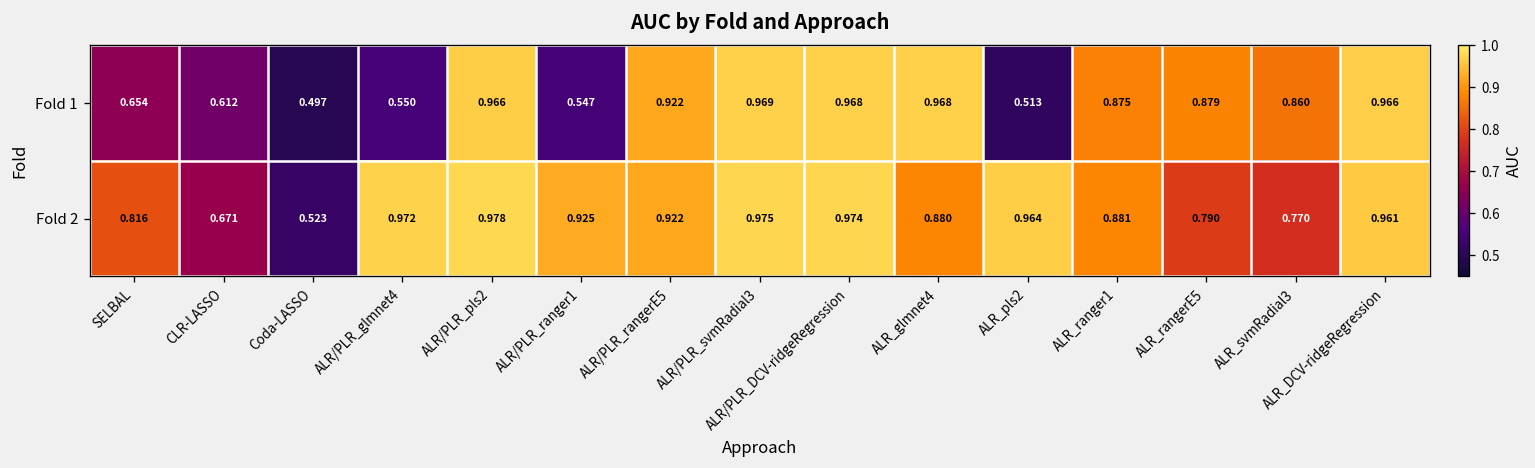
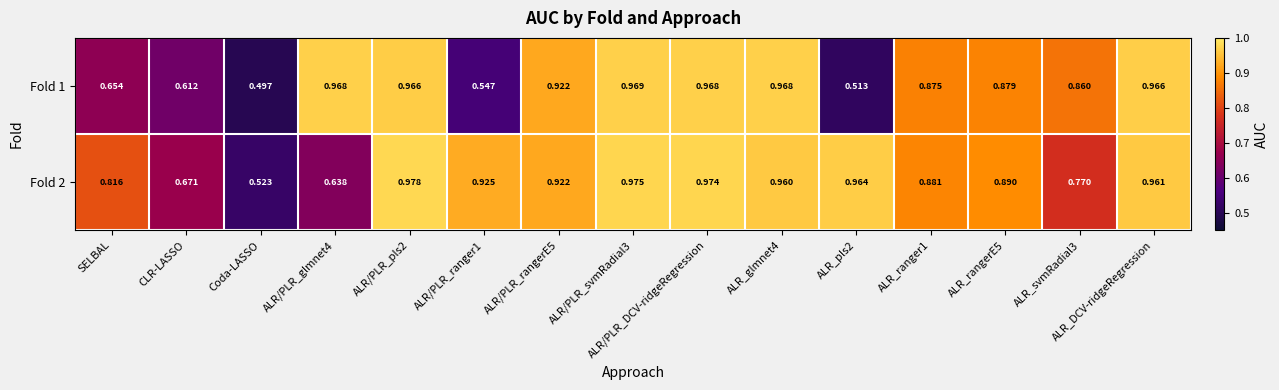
Fold 1, ALR/PLR_glmnet4: 0.550 -> 0.968
Fold 2, ALR/PLR_glmnet4: 0.972 -> 0.638
Fold 2, ALR_glmnet4: 0.880 -> 0.960
Fold 2, ALR_rangerE5: 0.790 -> 0.890
